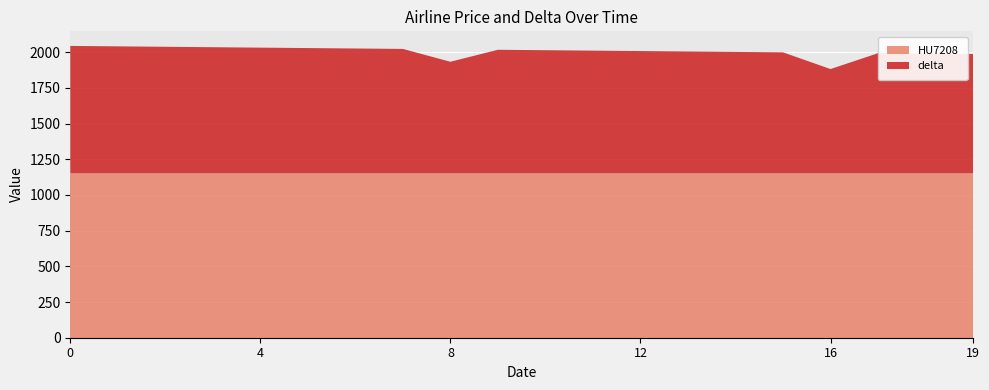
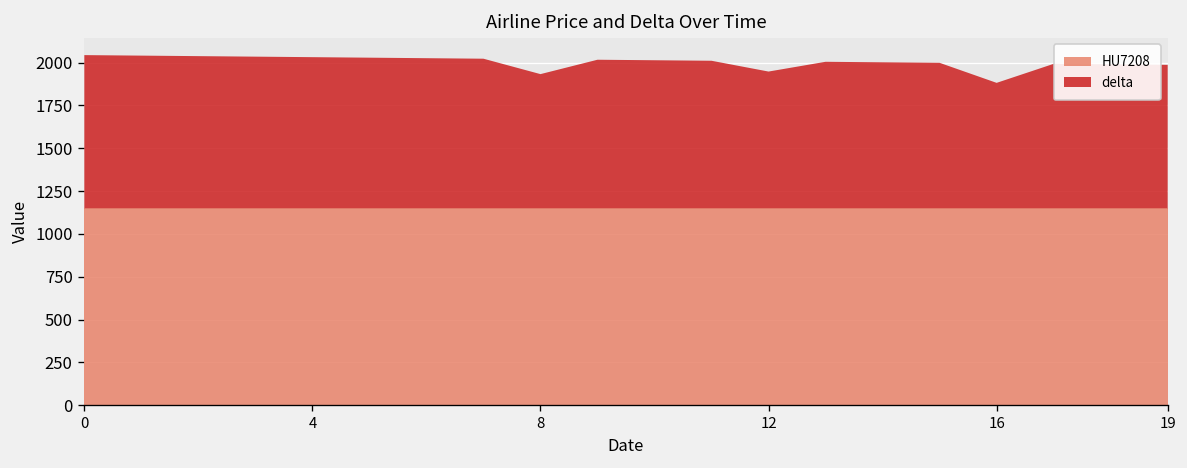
delta, 12: 860 -> 800
